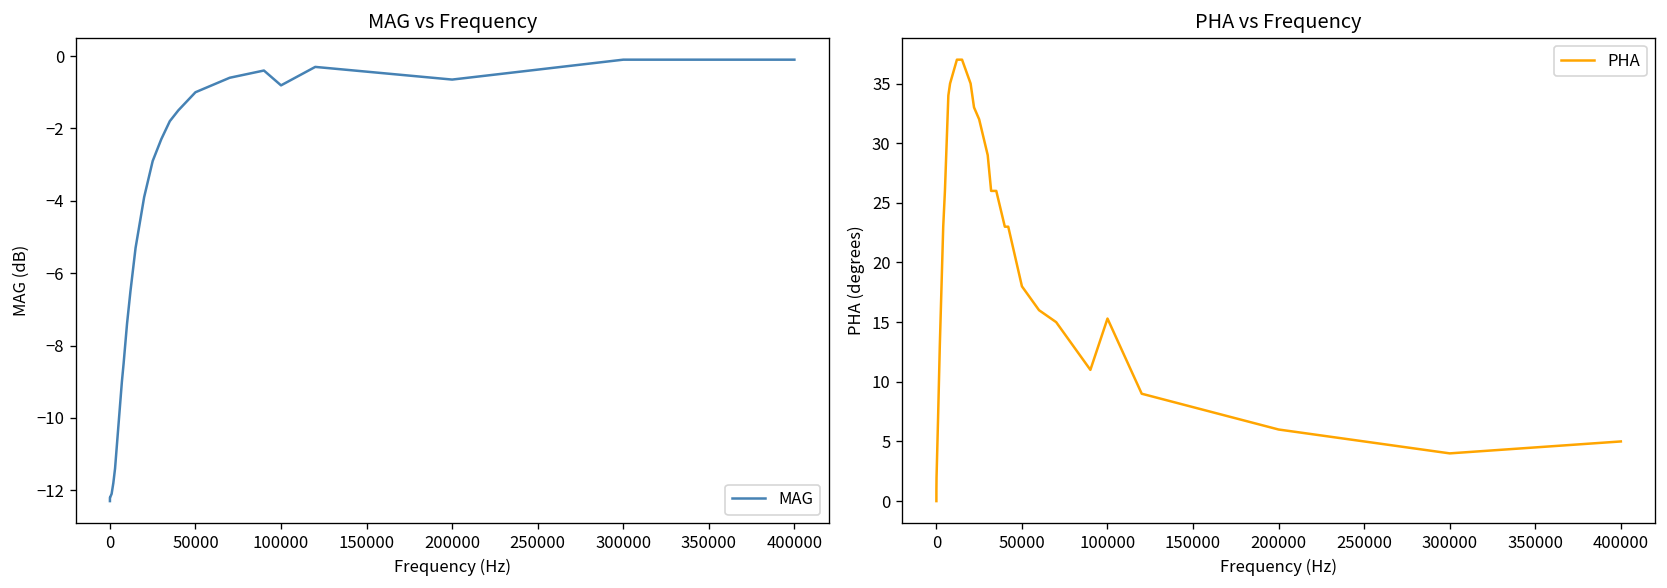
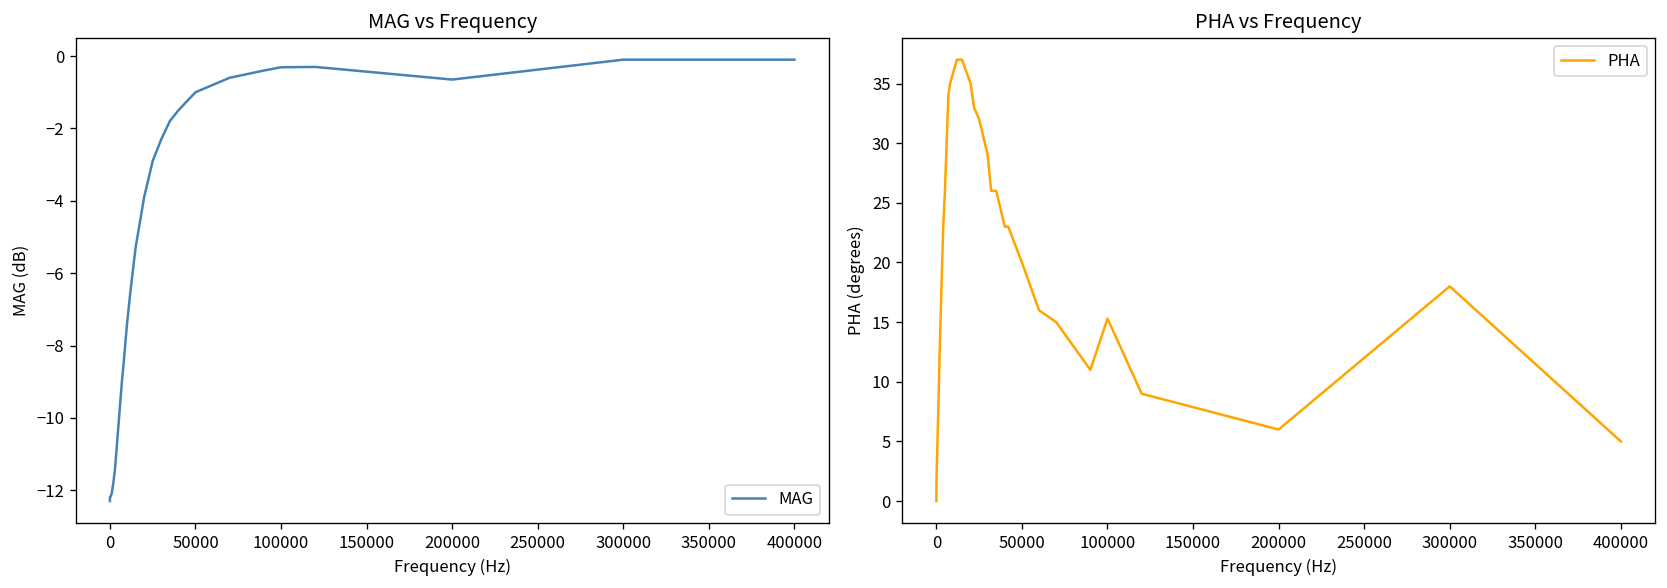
MAG vs Frequency, 100000: -0.8 -> -0.3
PHA vs Frequency, 50000: 18 -> 20
PHA vs Frequency, 300000: 4 -> 18
